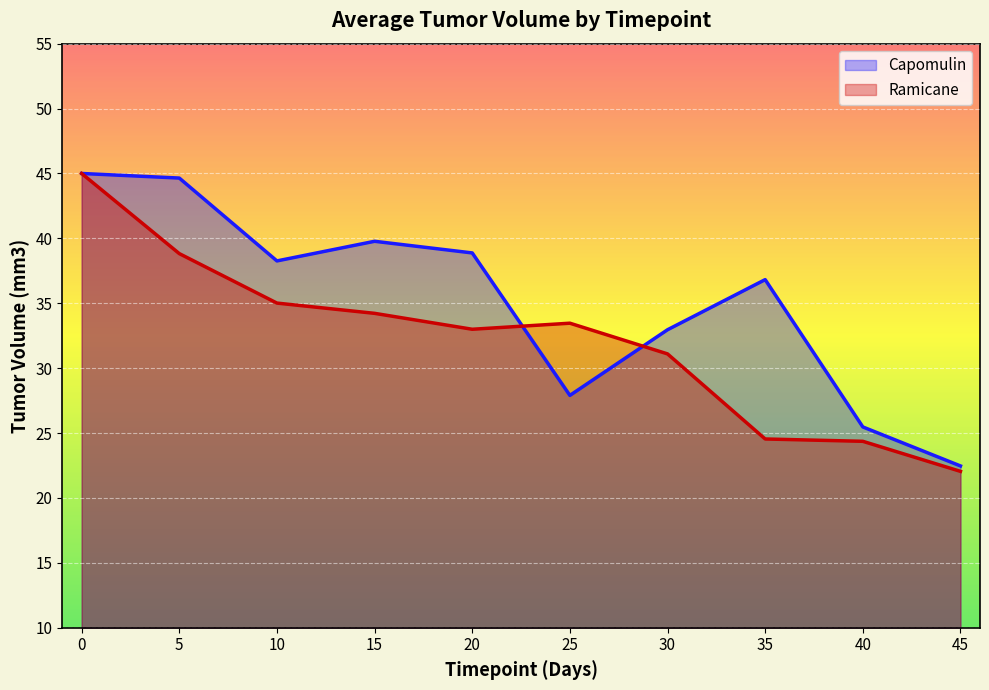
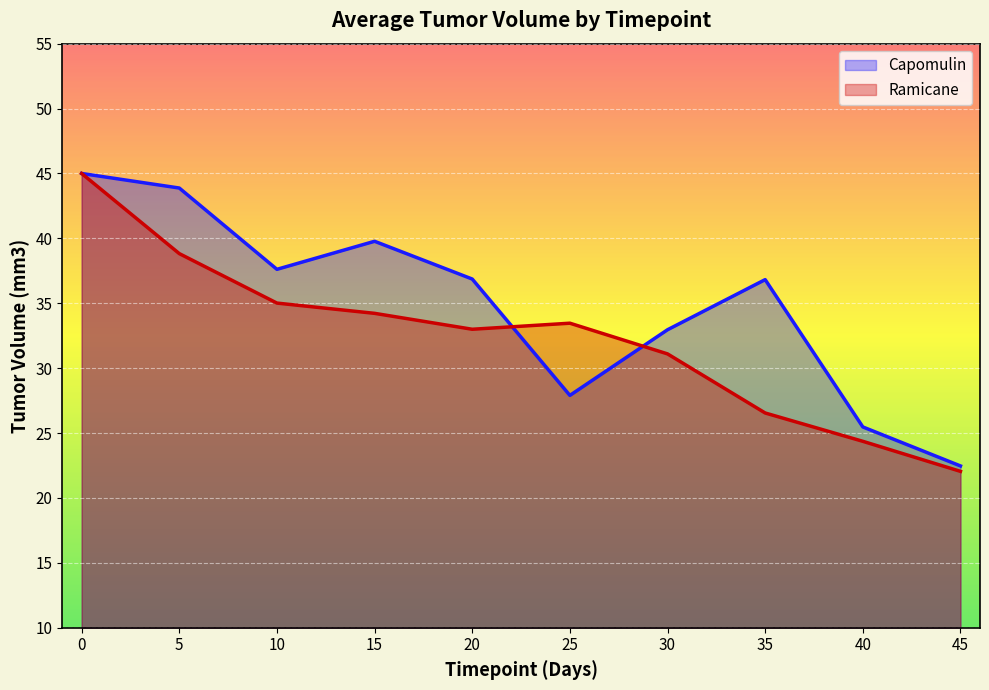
Capomulin, 5: 44.6 -> 43.9
Capomulin, 10: 38.3 -> 37.6
Capomulin, 20: 38.9 -> 36.9
Ramicane, 35: 24.5 -> 26.5
